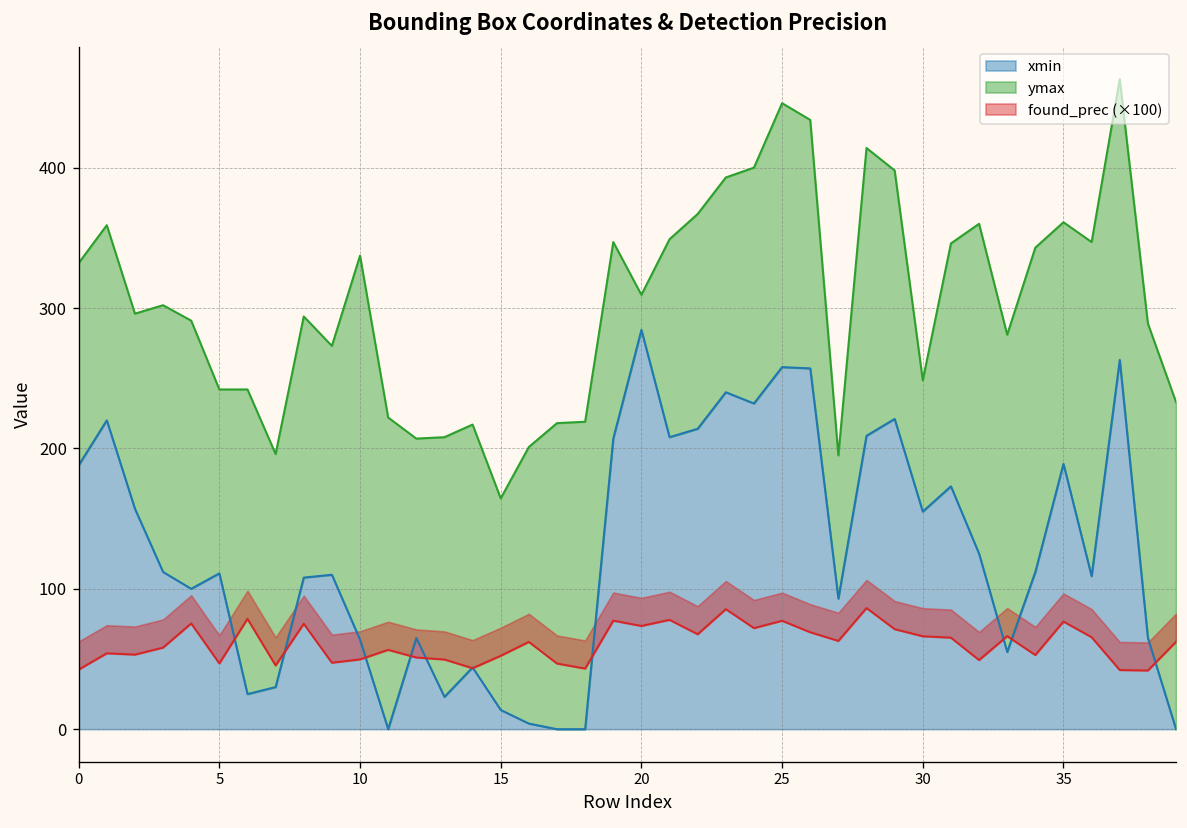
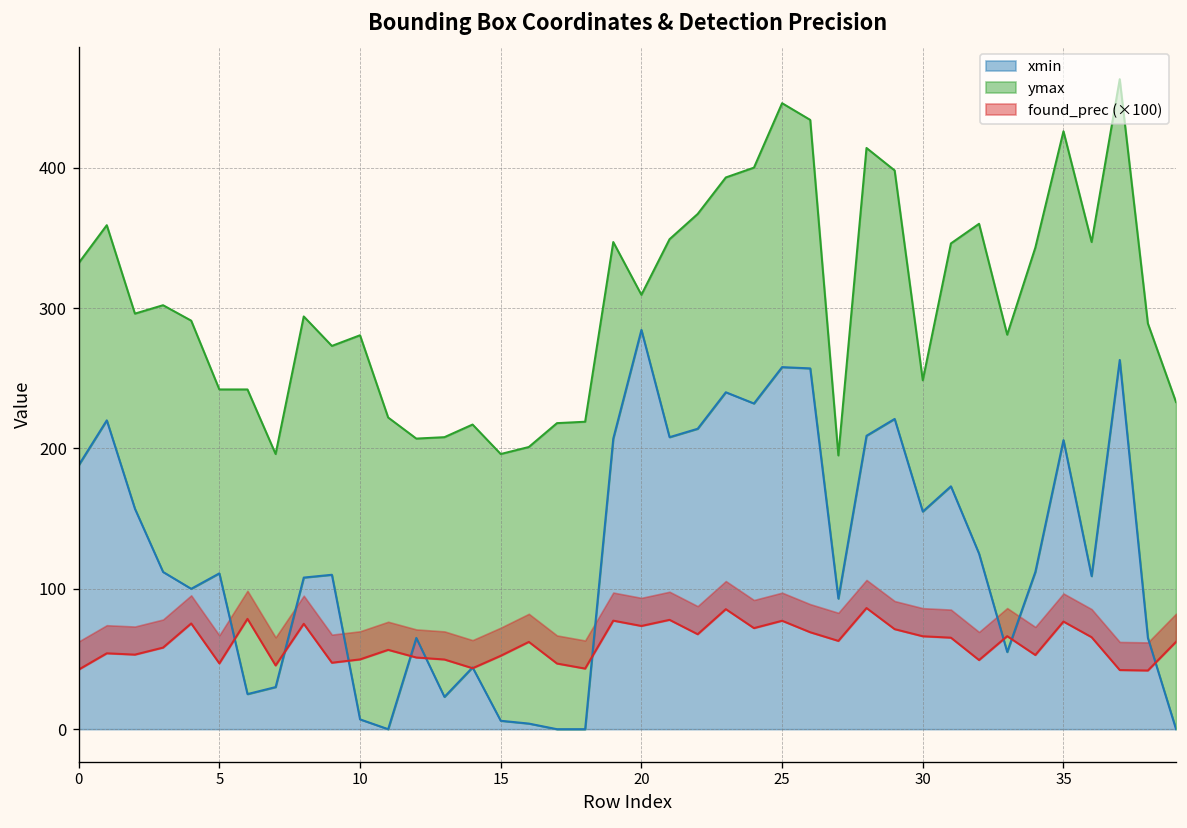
xmin, 10: 64 -> 7
xmin, 15: 14 -> 6
ymax, 15: 151 -> 190
xmin, 35: 189 -> 206
ymax, 35: 172 -> 220
